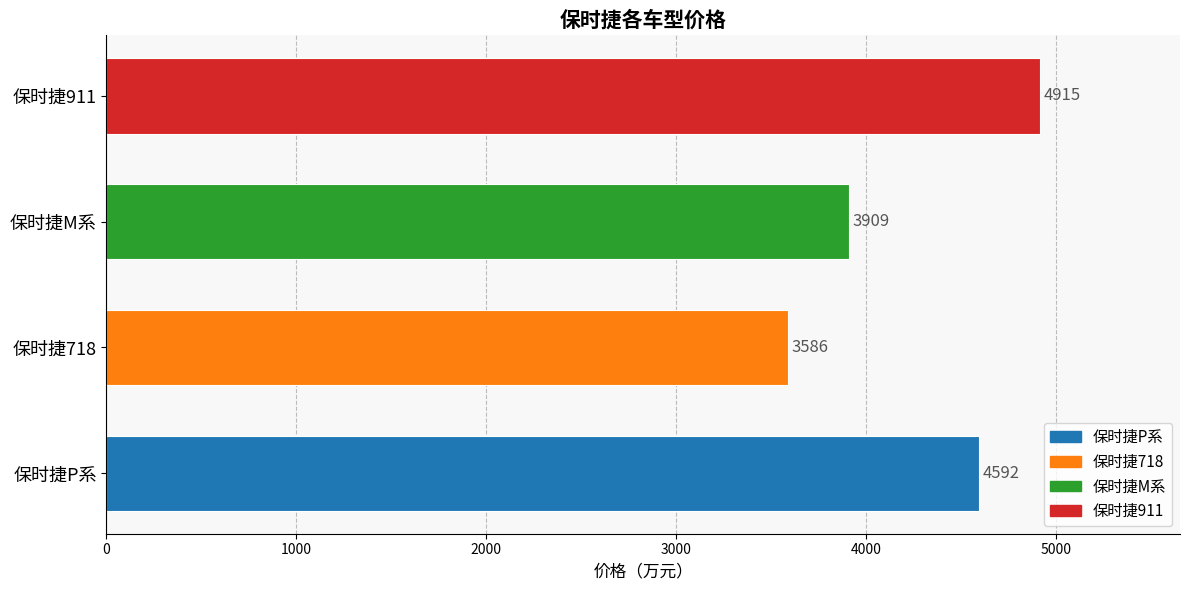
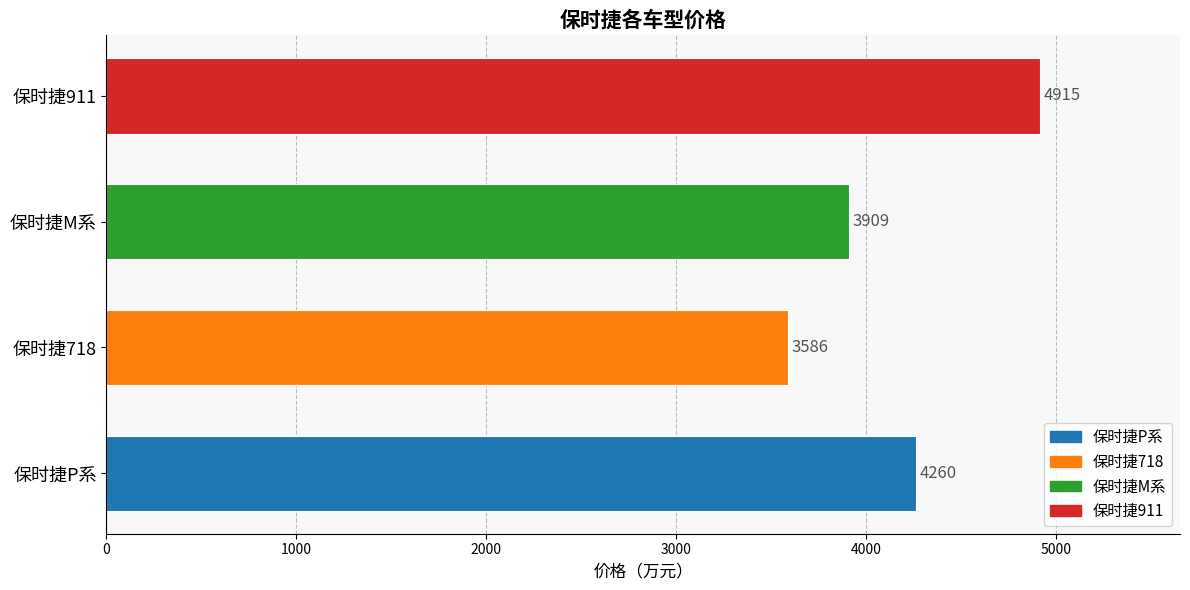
保时捷P系: 4592 -> 4260
